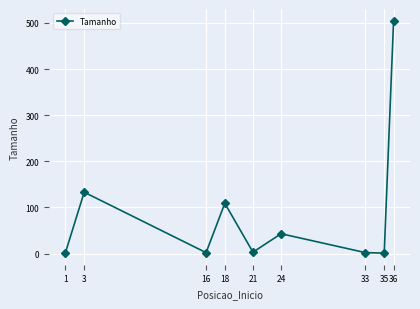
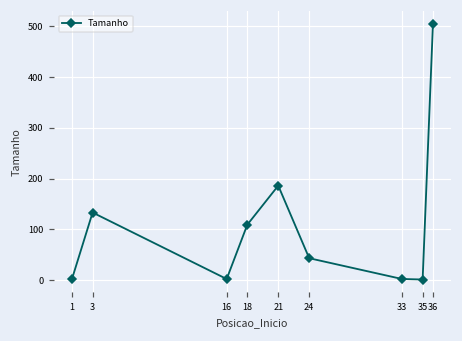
21: 0 -> 190
